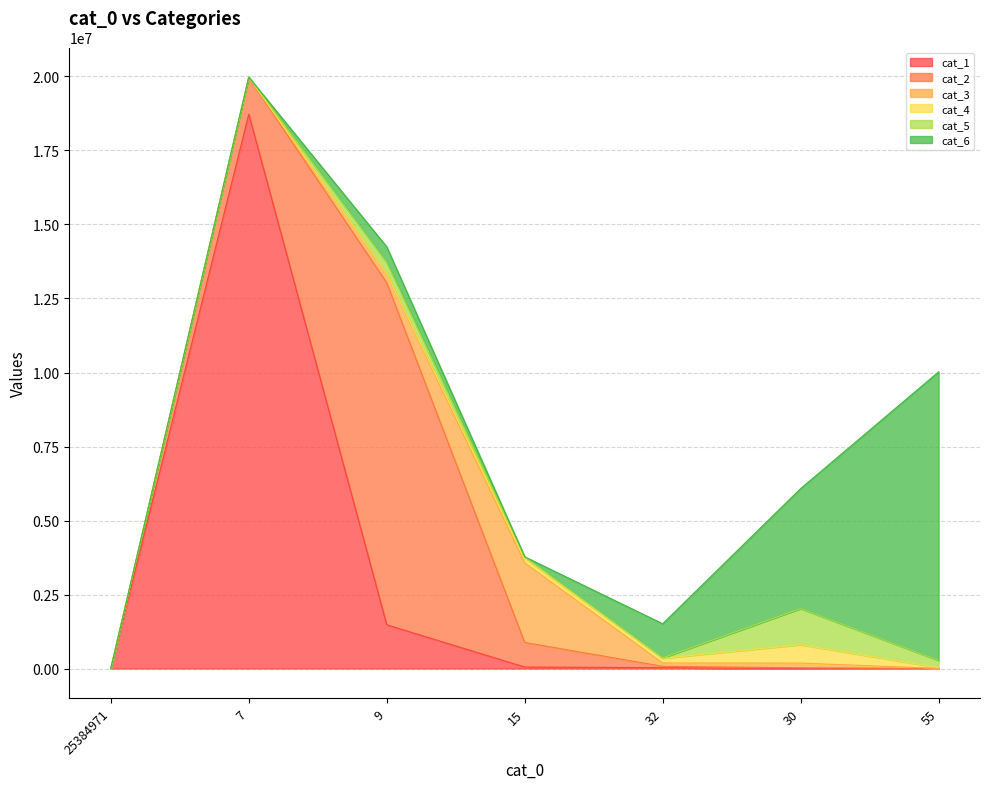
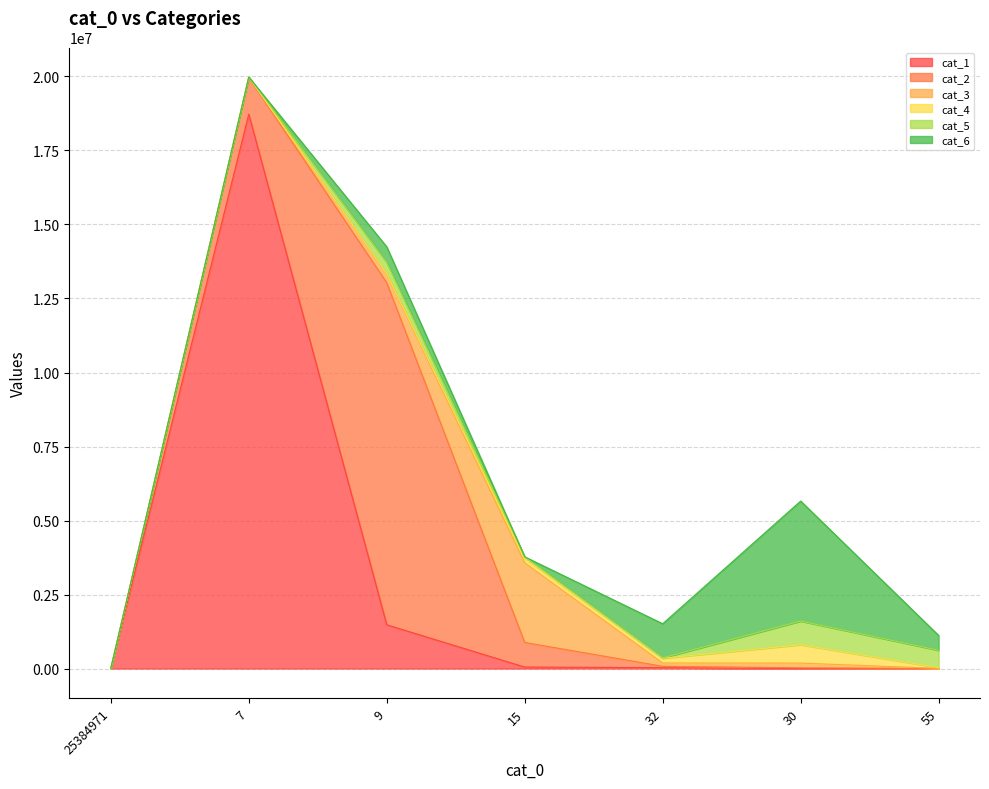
cat_5, 30: 1200000 -> 800000
cat_5, 55: 200000 -> 600000
cat_6, 55: 9700000 -> 500000
